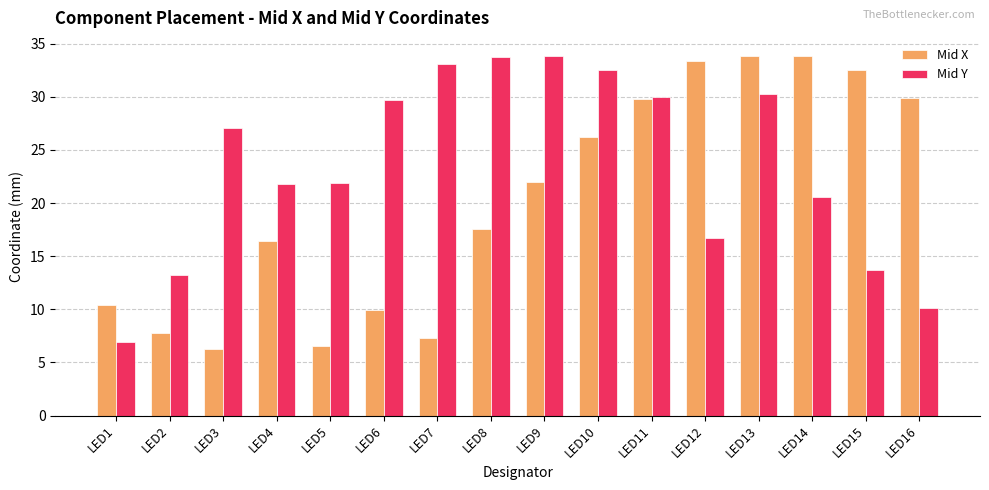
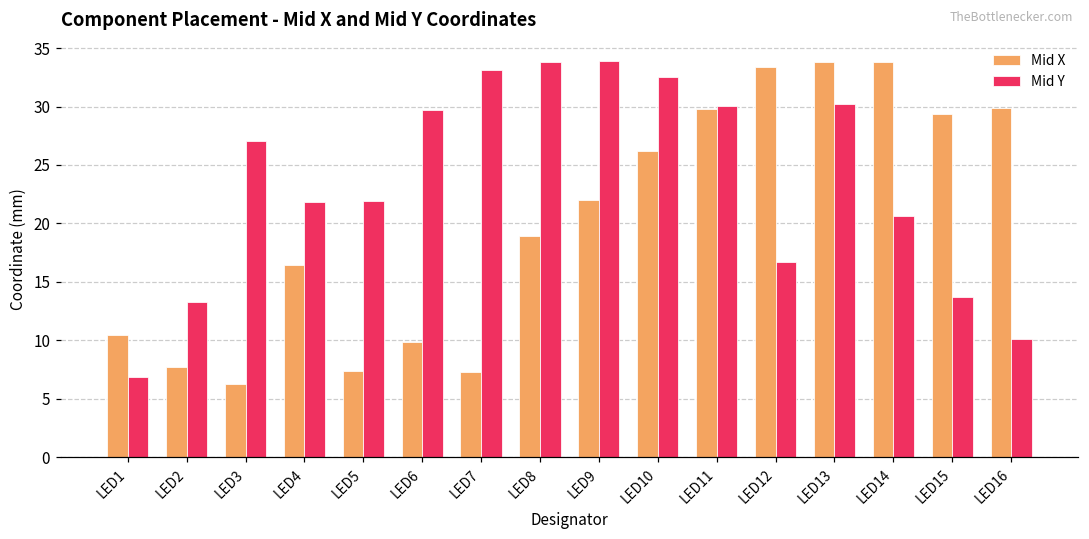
Mid X, LED5: 6.6 -> 7.4
Mid X, LED8: 17.6 -> 19.0
Mid X, LED15: 32.5 -> 29.3
